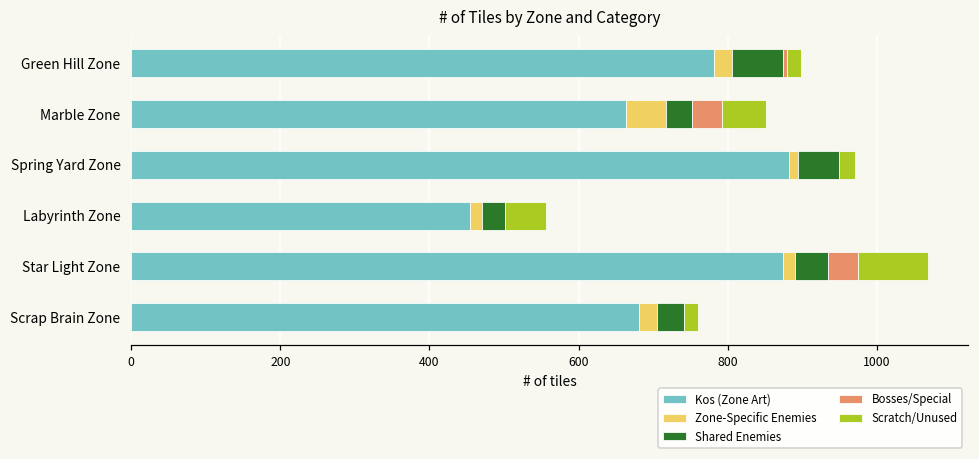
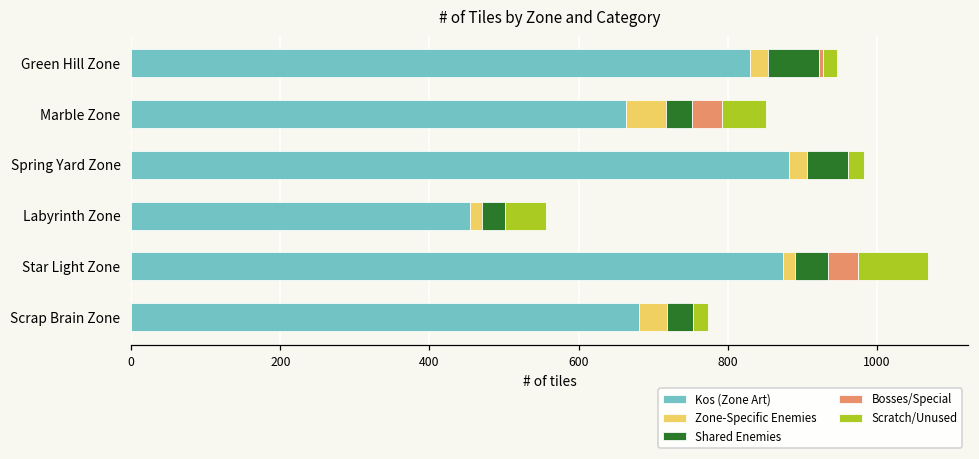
Kos (Zone Art), Green Hill Zone: 780 -> 830
Zone-Specific Enemies, Spring Yard Zone: 10 -> 20
Zone-Specific Enemies, Scrap Brain Zone: 20 -> 40
